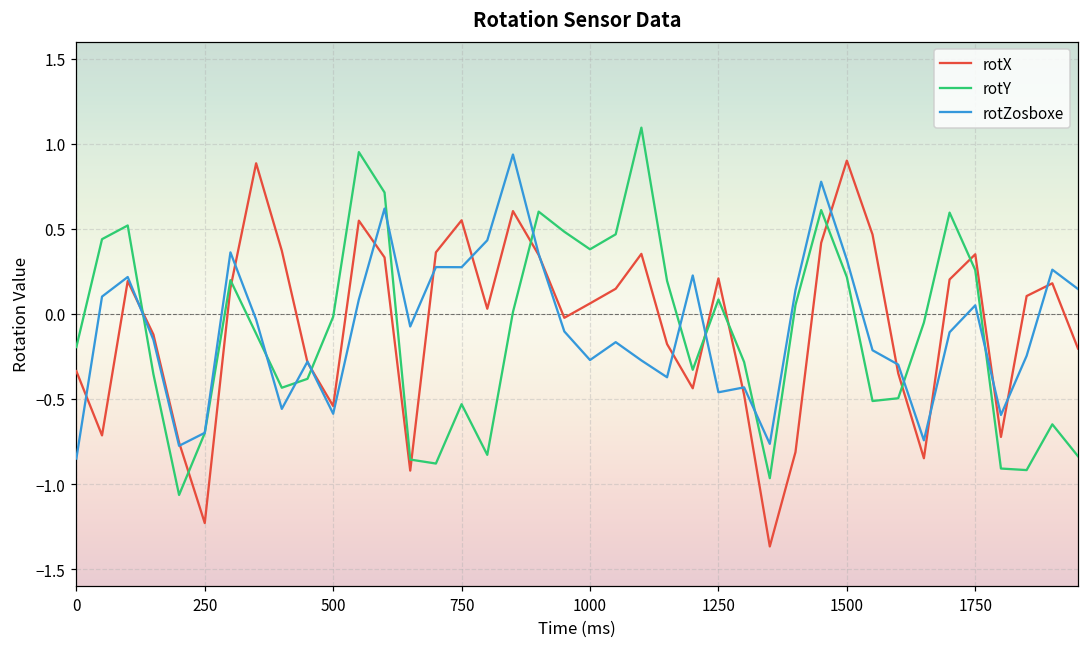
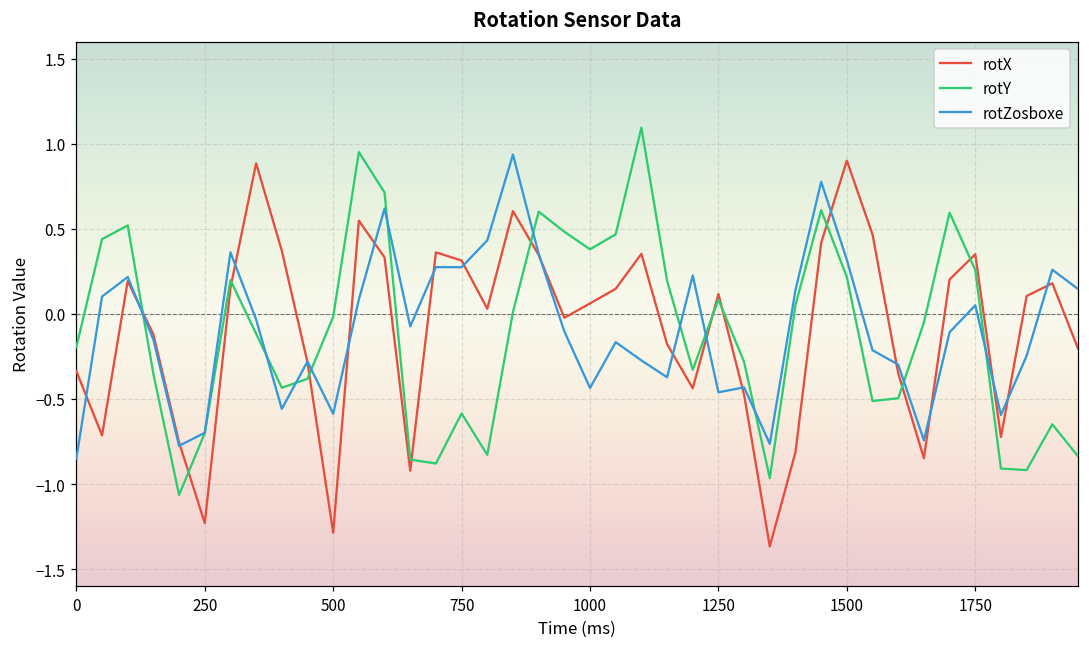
rotX, 500: -0.54 -> -1.29
rotX, 750: 0.55 -> 0.31
rotY, 750: -0.53 -> -0.58
rotZosboxe, 1000: -0.27 -> -0.44
rotX, 1250: 0.21 -> 0.12
